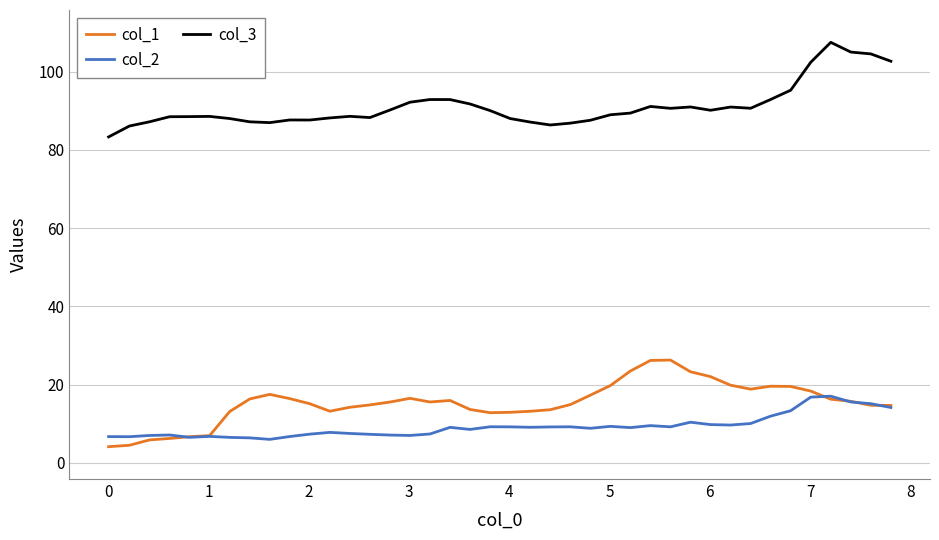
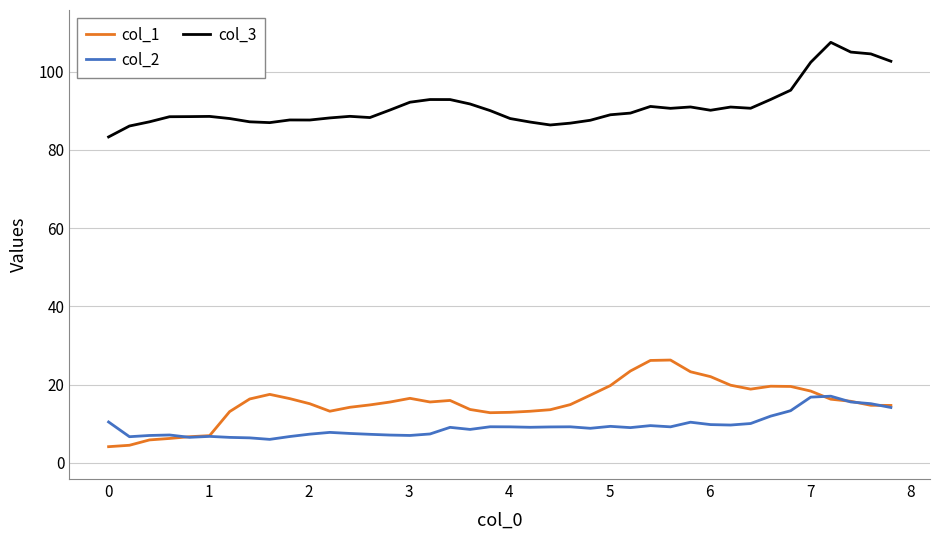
col_2, 0: 7 -> 10
